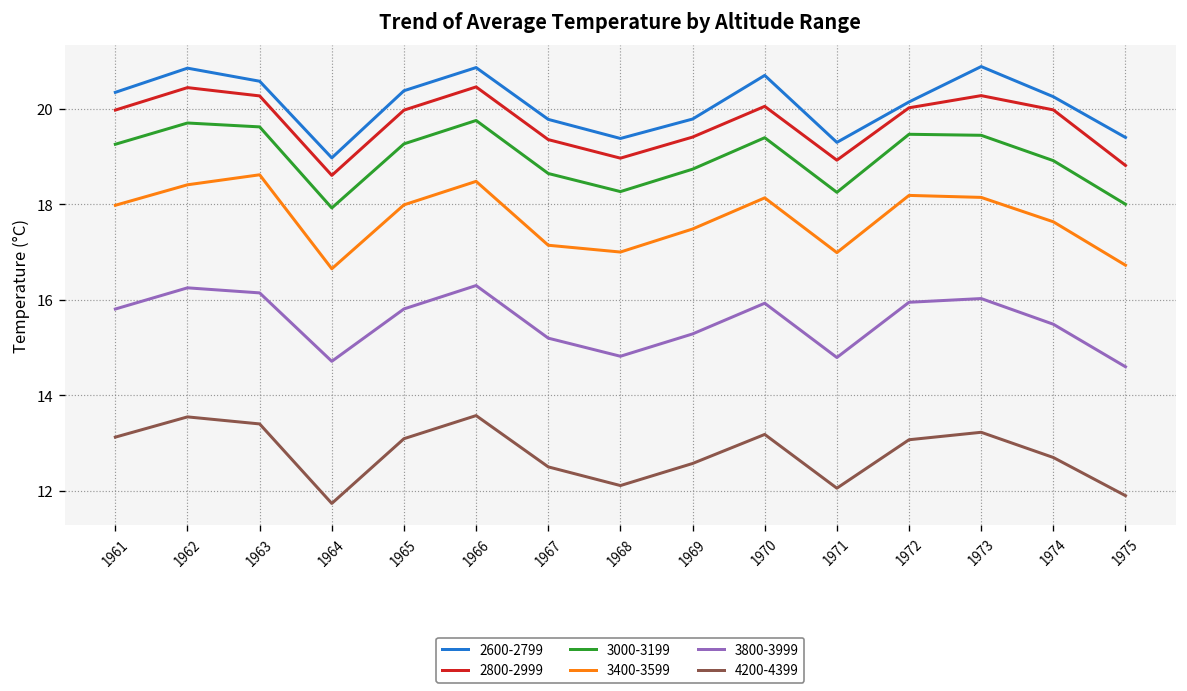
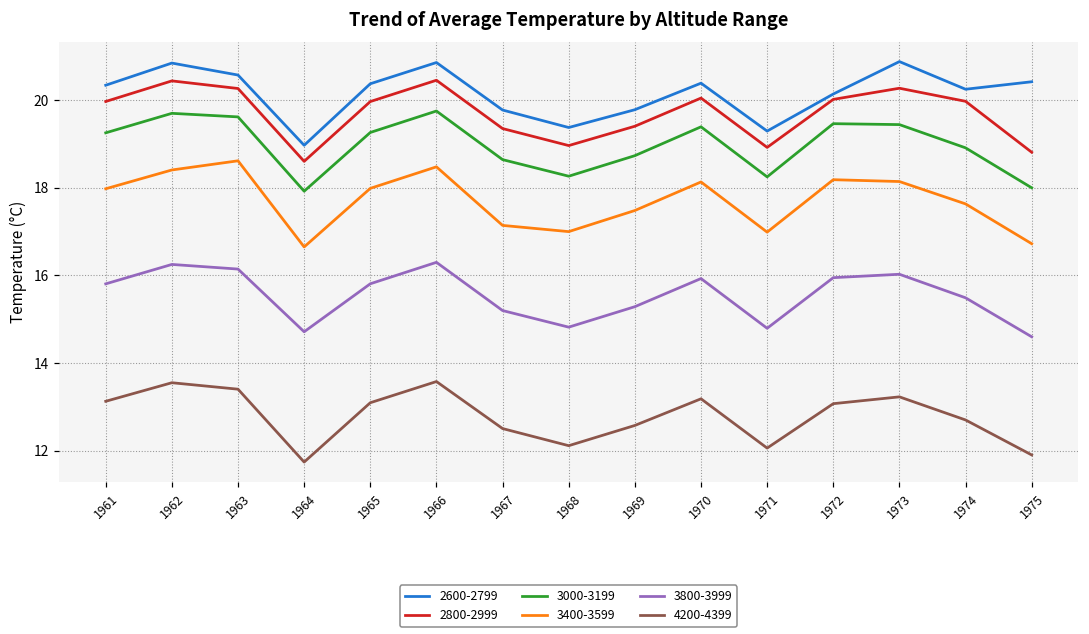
2600-2799, 1970: 20.7 -> 20.4
2600-2799, 1975: 19.4 -> 20.4
